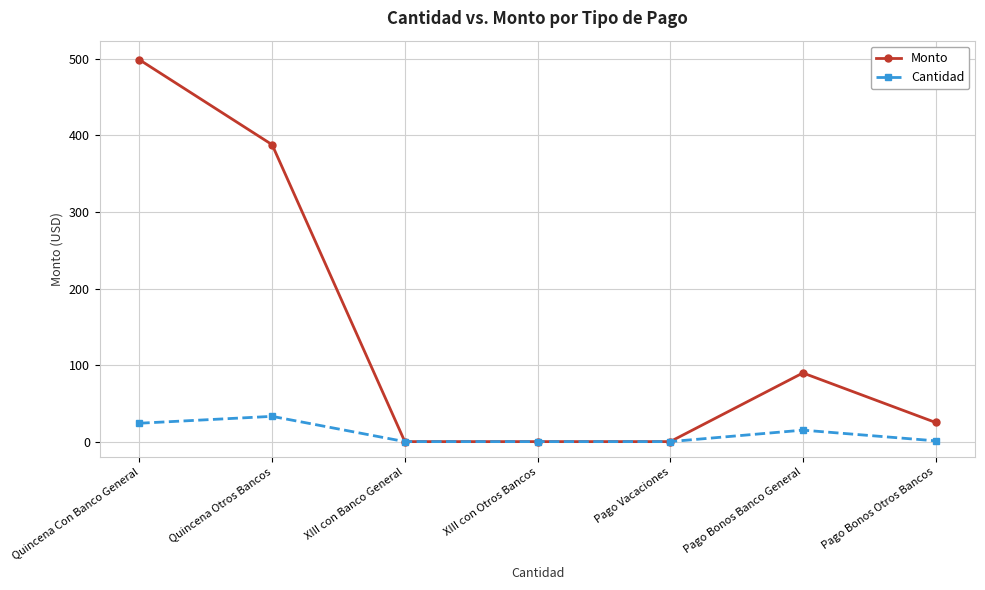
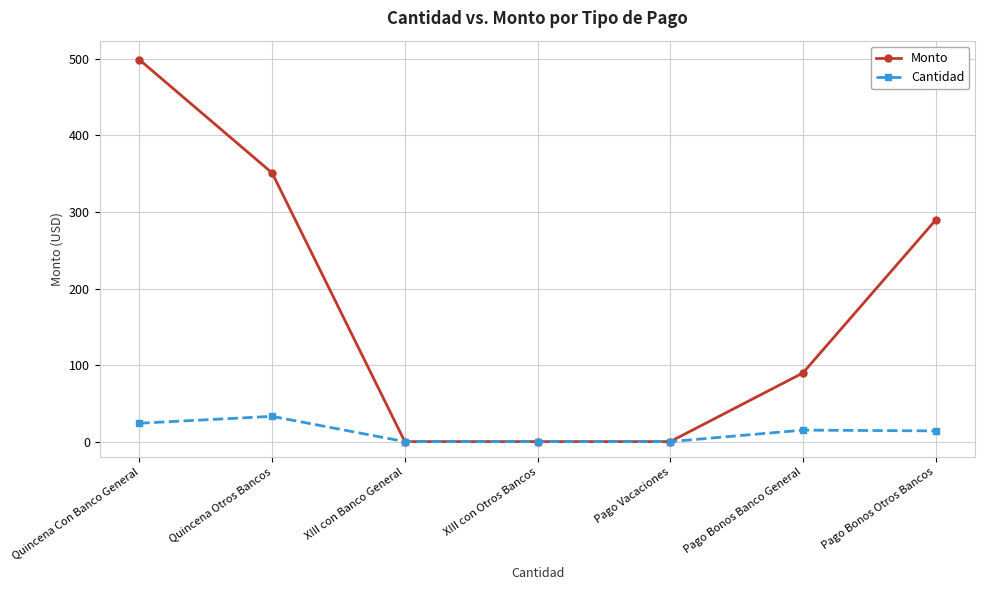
Monto, Quincena Otros Bancos: 390 -> 350
Monto, Pago Bonos Otros Bancos: 30 -> 290
Cantidad, Pago Bonos Otros Bancos: 0 -> 10
